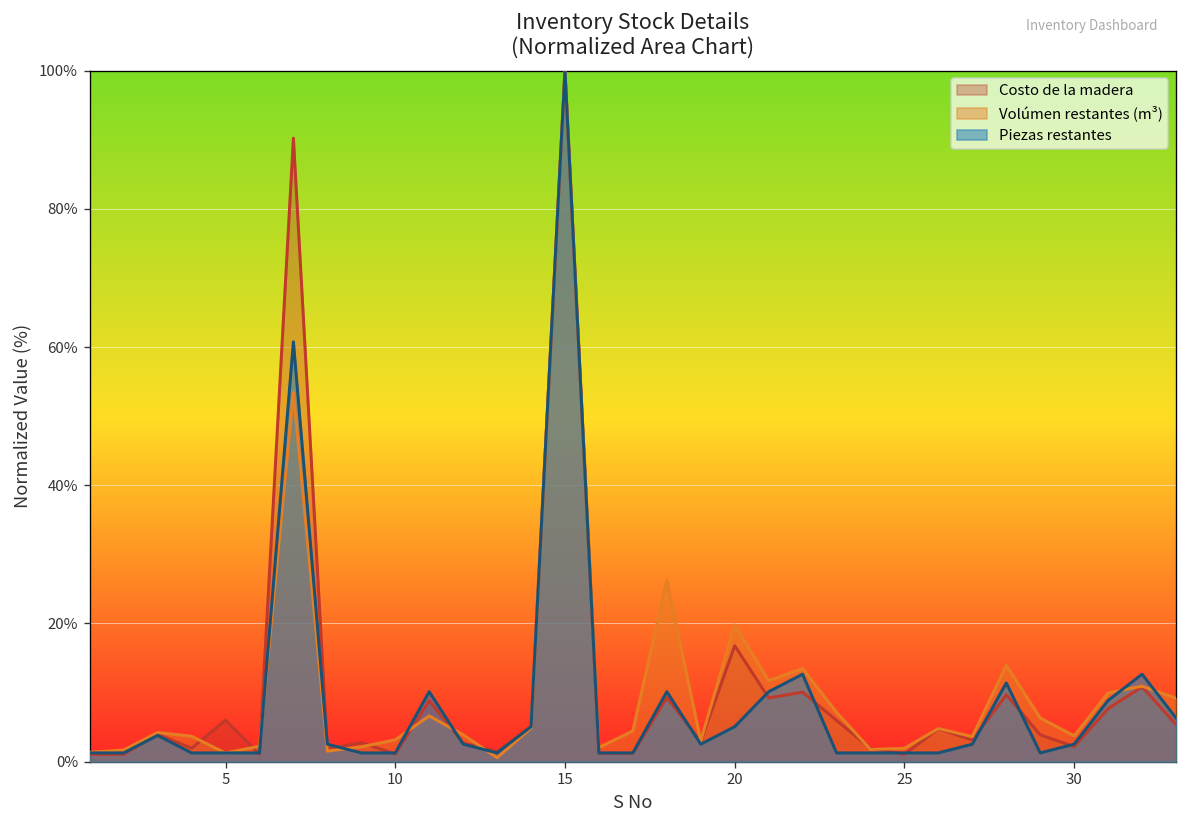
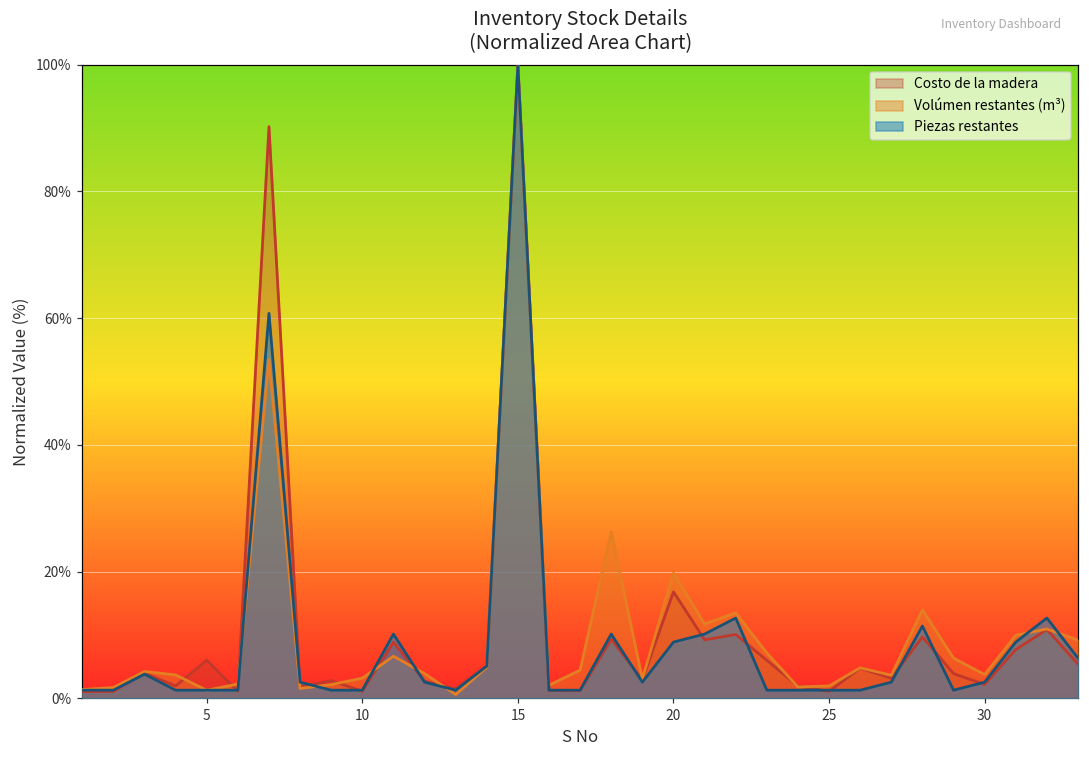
Piezas restantes, 20: 5% -> 9%
